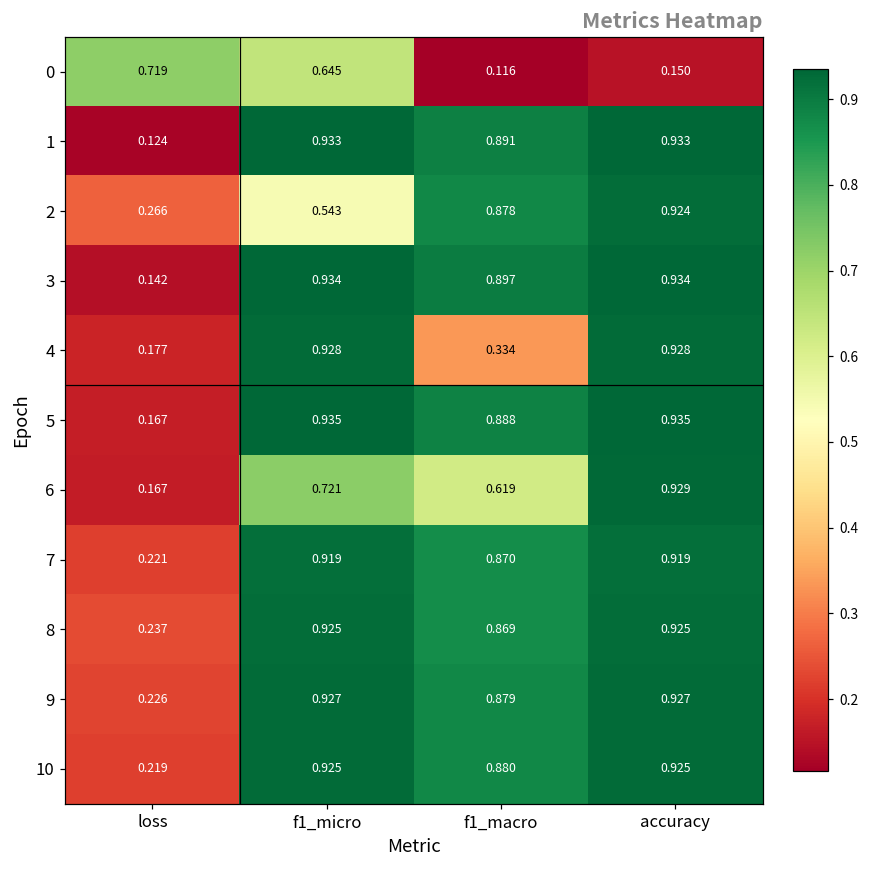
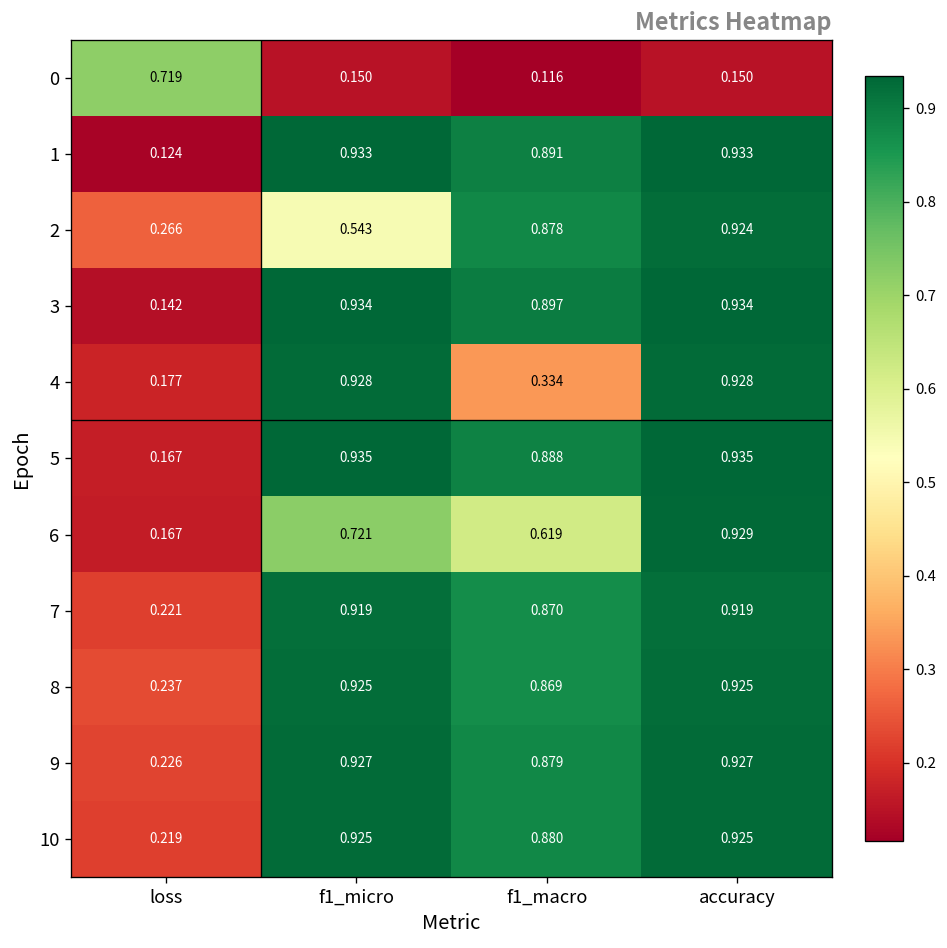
0, f1_micro: 0.645 -> 0.150
